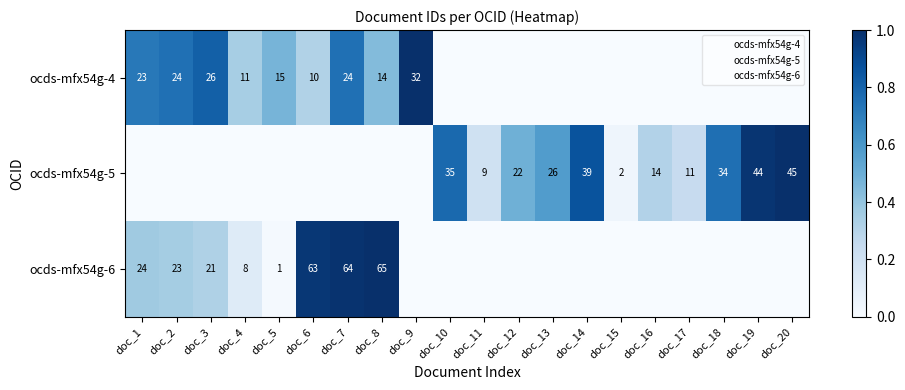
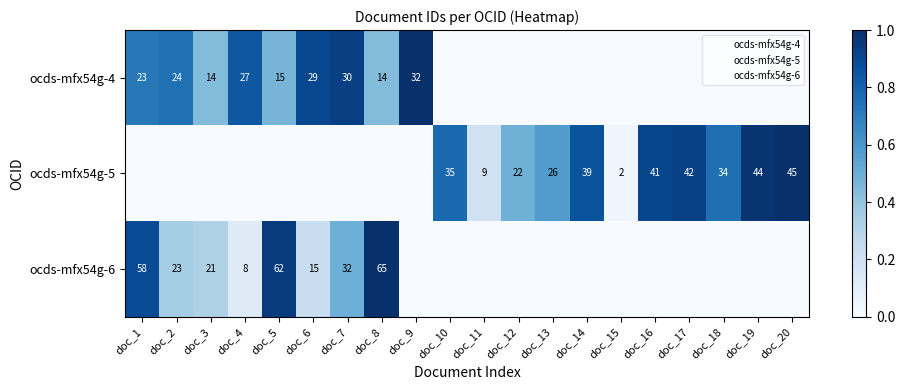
ocds-mfx54g-4, doc_3: 26 -> 14
ocds-mfx54g-4, doc_4: 11 -> 27
ocds-mfx54g-4, doc_6: 10 -> 29
ocds-mfx54g-4, doc_7: 24 -> 30
ocds-mfx54g-5, doc_16: 14 -> 41
ocds-mfx54g-5, doc_17: 11 -> 42
ocds-mfx54g-6, doc_1: 24 -> 58
ocds-mfx54g-6, doc_5: 1 -> 62
ocds-mfx54g-6, doc_6: 63 -> 15
ocds-mfx54g-6, doc_7: 64 -> 32
